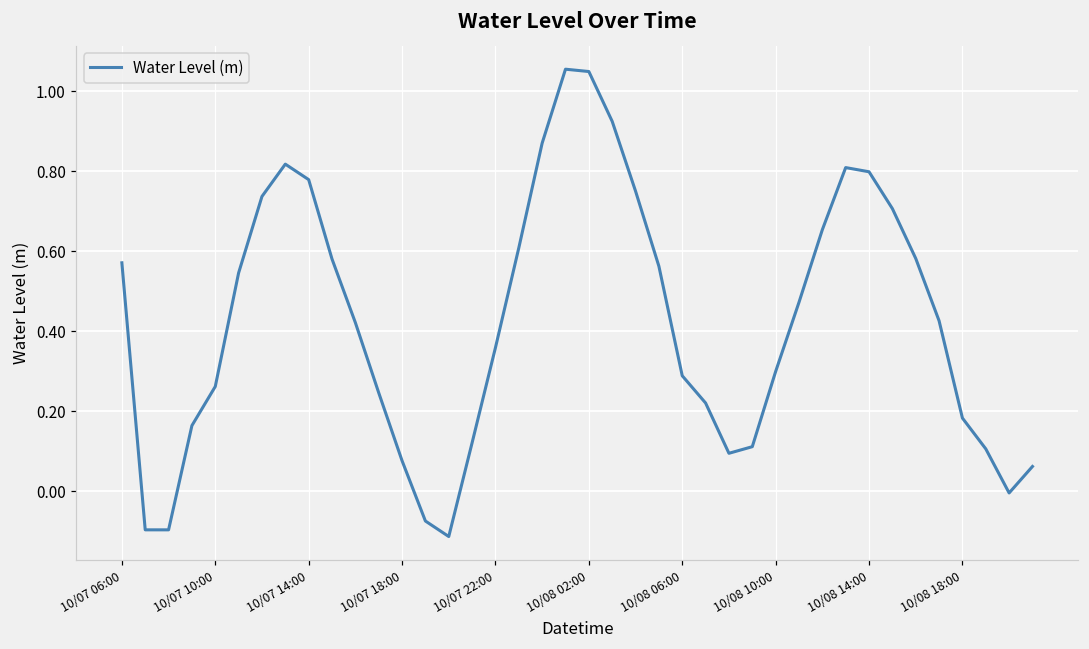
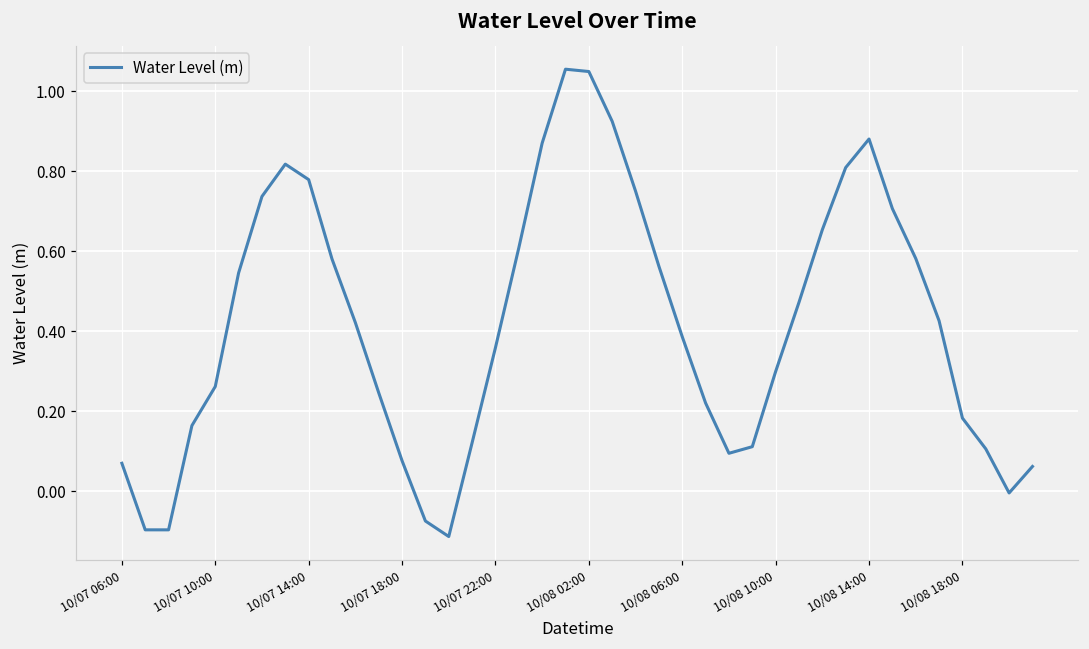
10/07 06:00: 0.57 -> 0.07
10/08 06:00: 0.29 -> 0.39
10/08 14:00: 0.80 -> 0.88
